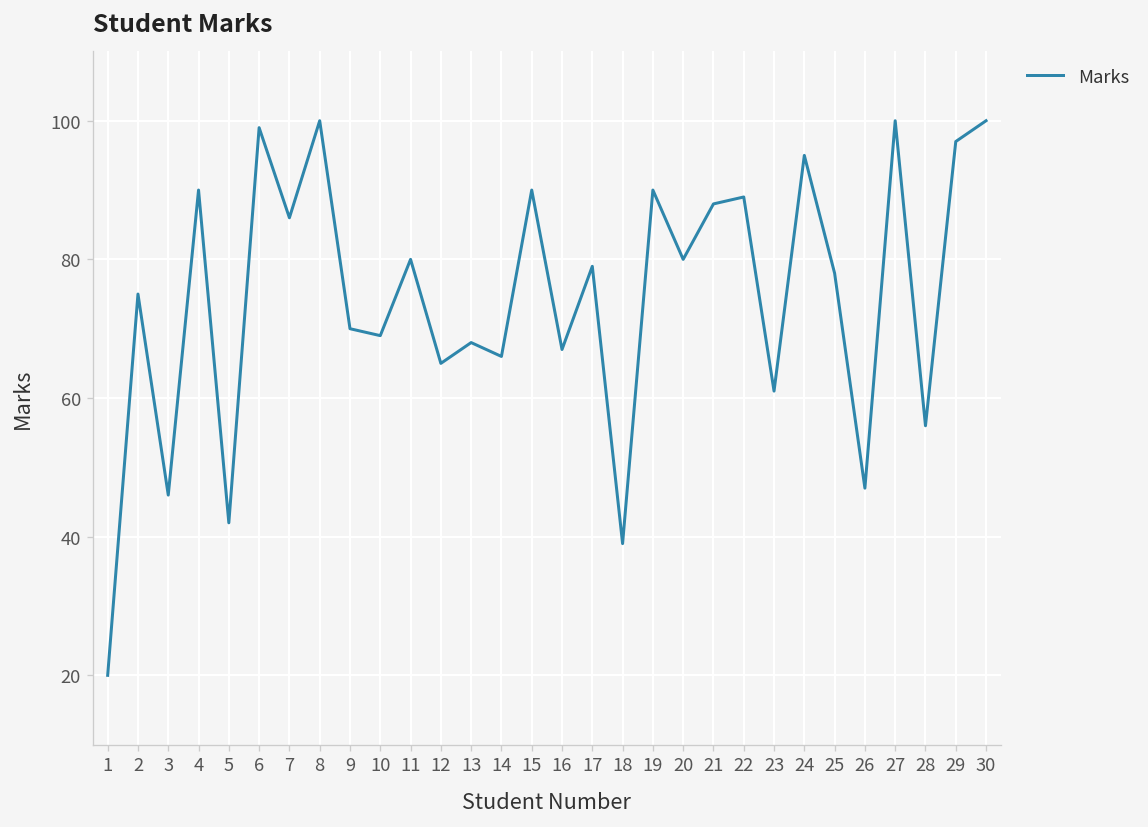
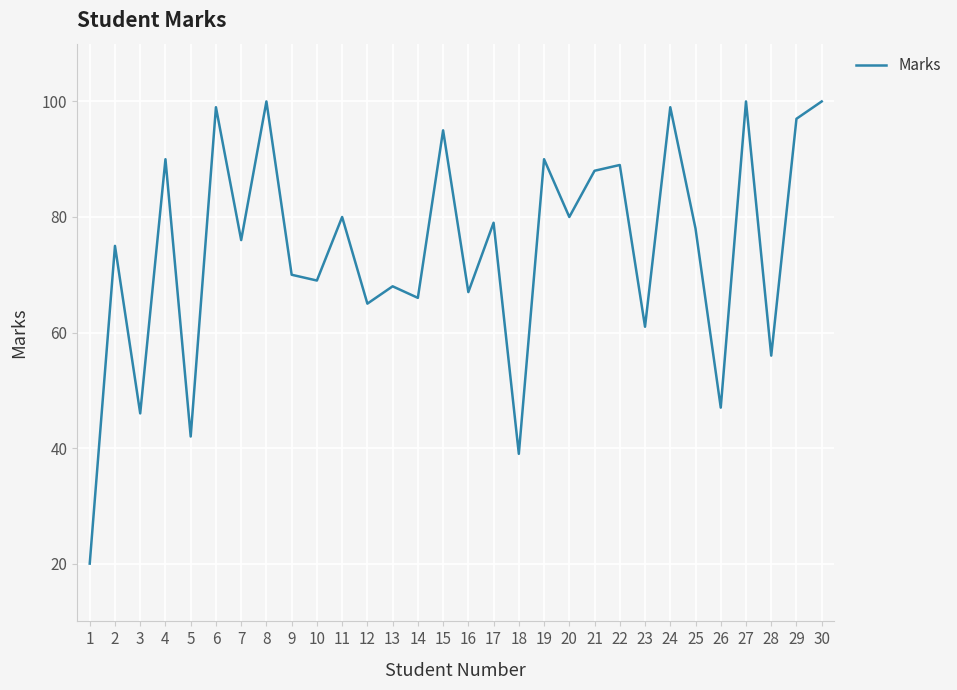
7: 86 -> 76
15: 90 -> 95
24: 95 -> 99
